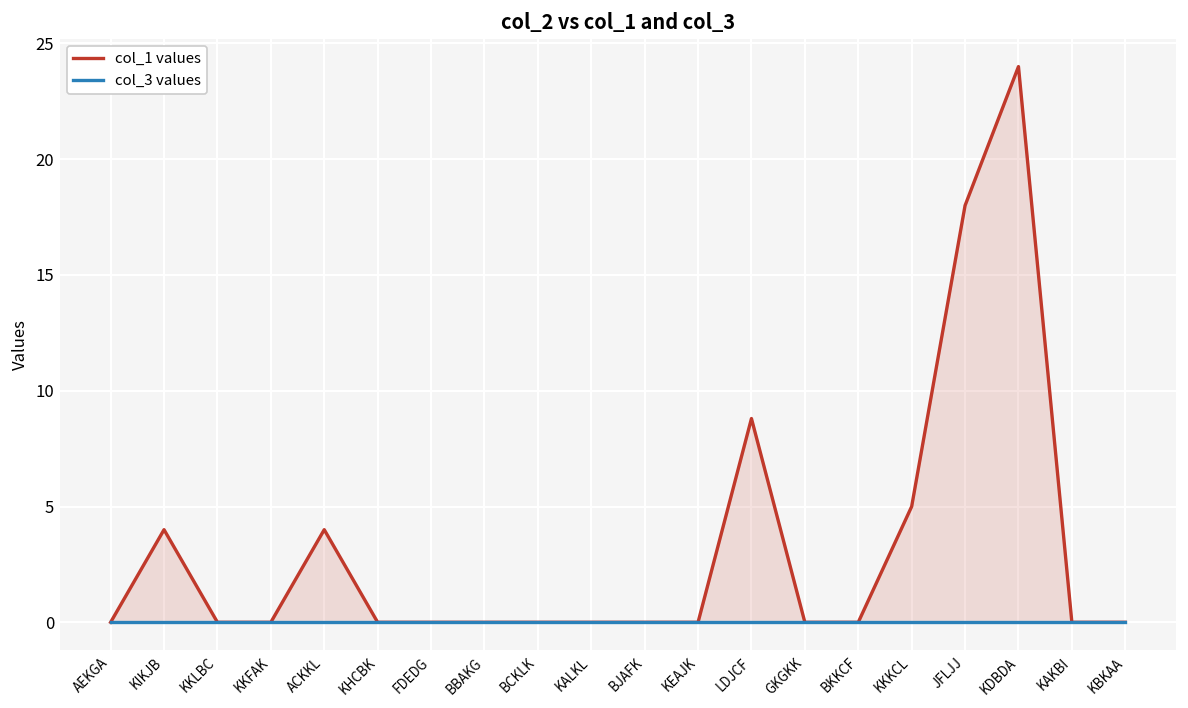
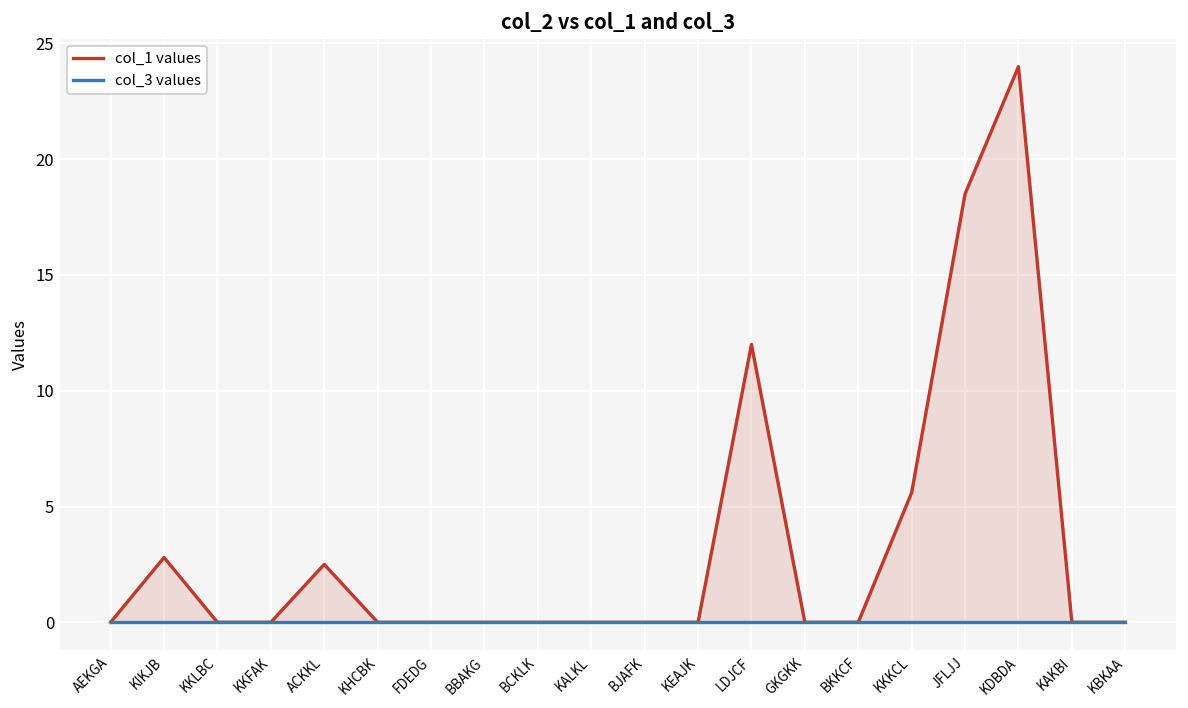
col_1 values, KIKJB: 4.0 -> 2.8
col_1 values, ACKKL: 4.0 -> 2.5
col_1 values, LDJCF: 8.8 -> 12.0
col_1 values, KKKCL: 5.0 -> 5.6
col_1 values, JFLJJ: 18.0 -> 18.5
